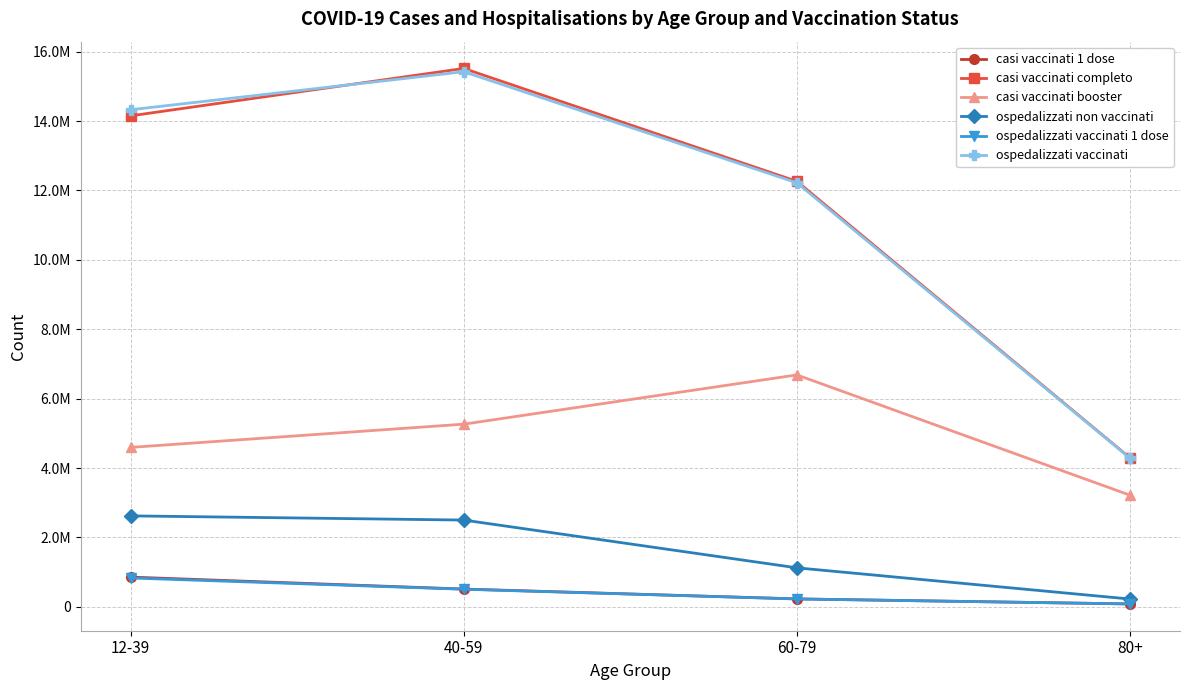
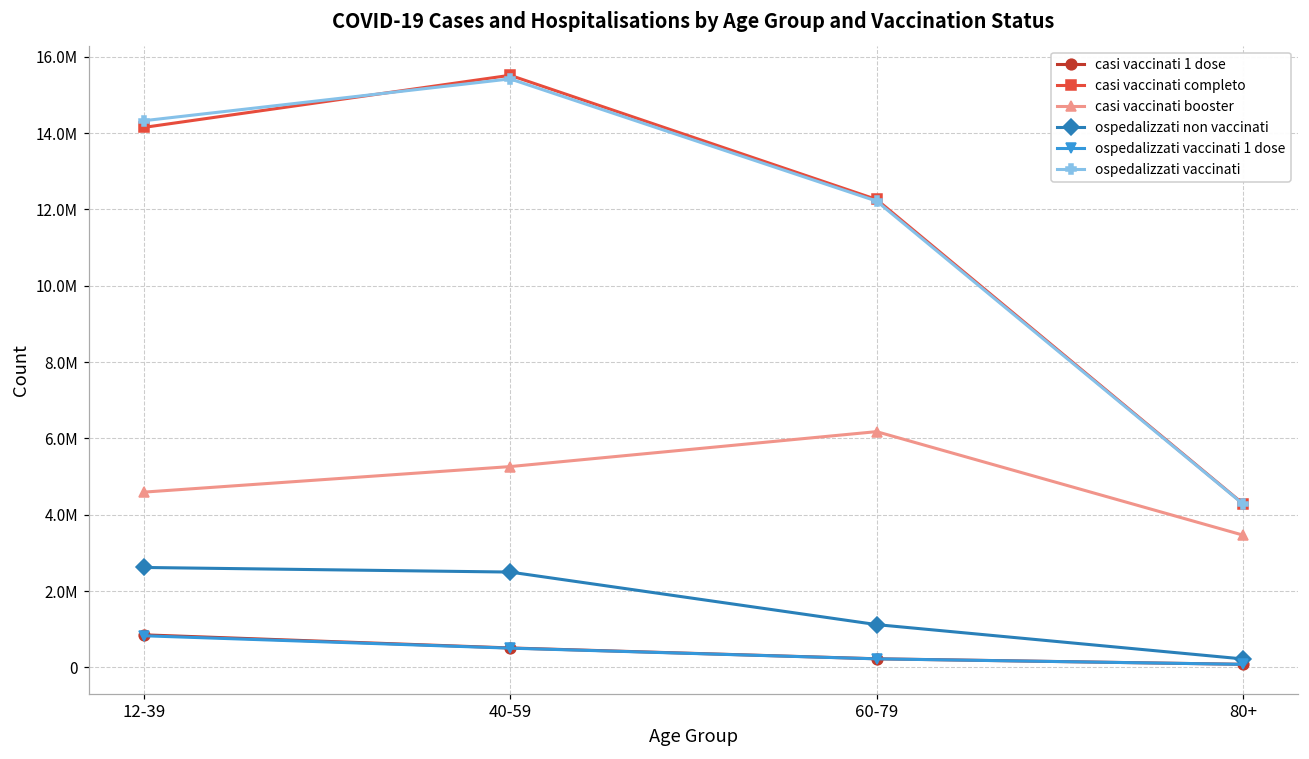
casi vaccinati booster, 60-79: 6700000 -> 6200000
casi vaccinati booster, 80+: 3200000 -> 3500000
